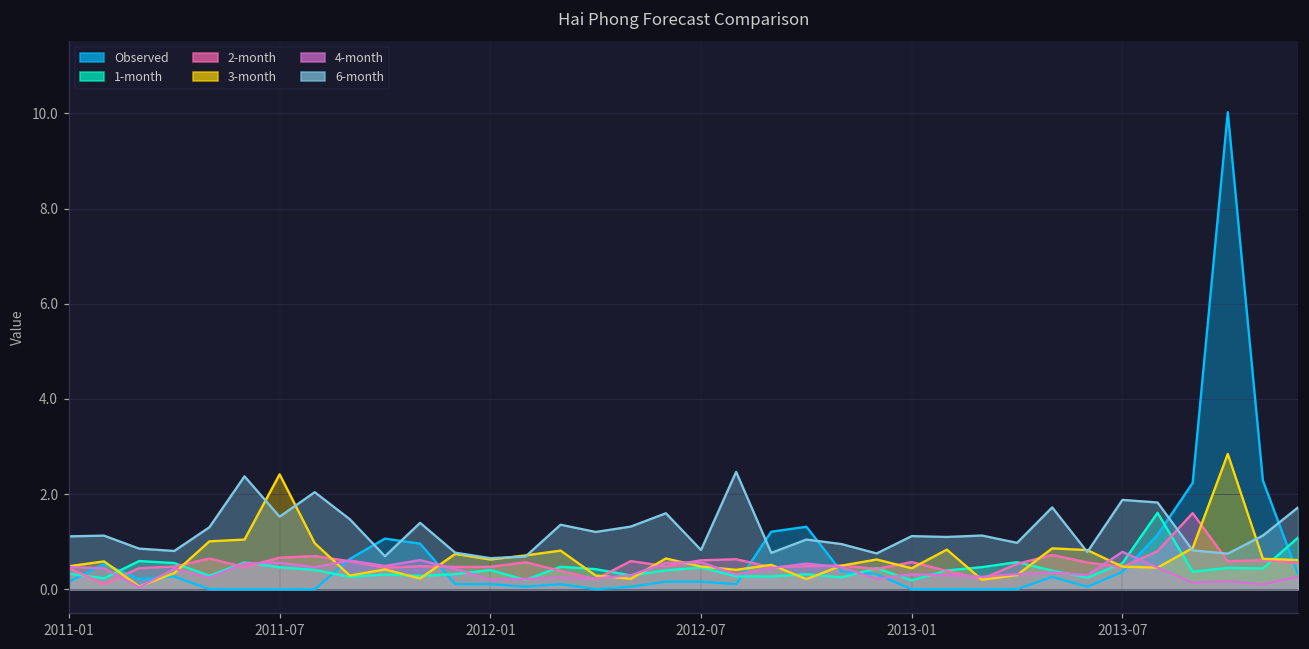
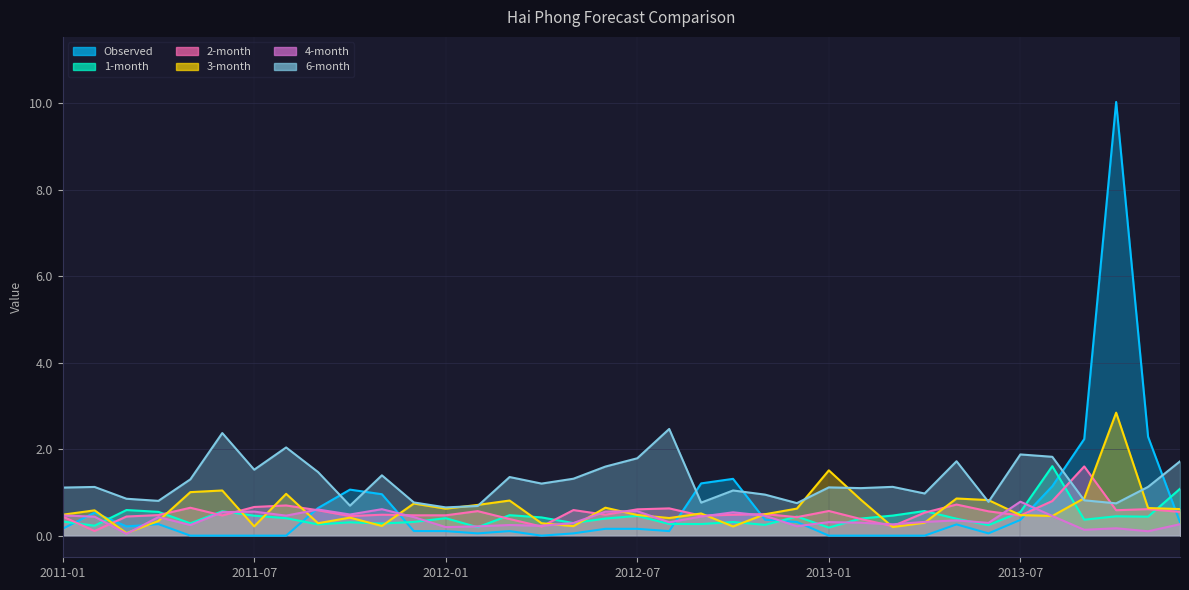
3-month, 2011-07: 2.4 -> 0.2
6-month, 2012-07: 0.8 -> 1.8
3-month, 2013-01: 0.4 -> 1.5
